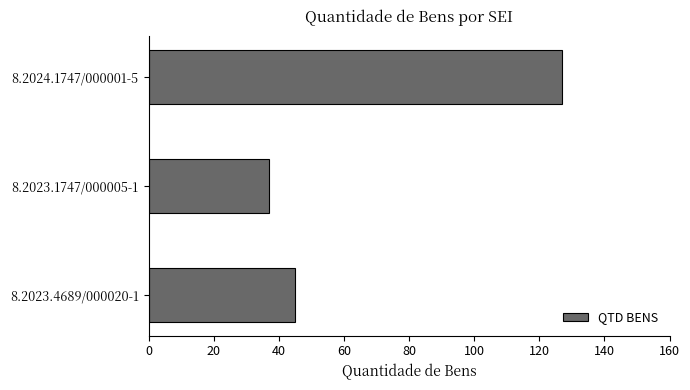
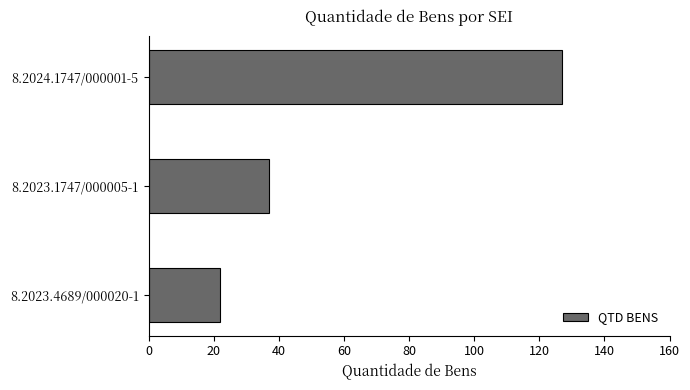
8.2023.4689/000020-1: 45 -> 22
